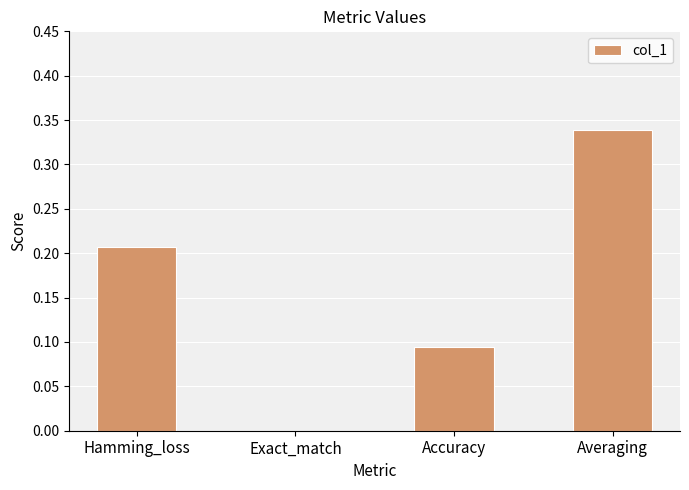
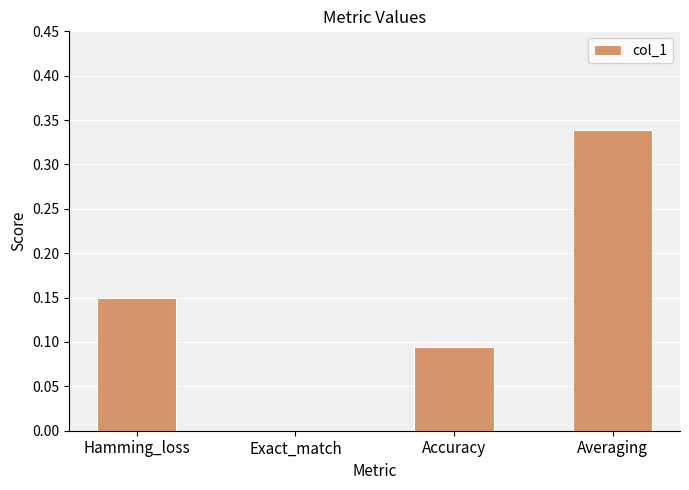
Hamming_loss: 0.21 -> 0.15
